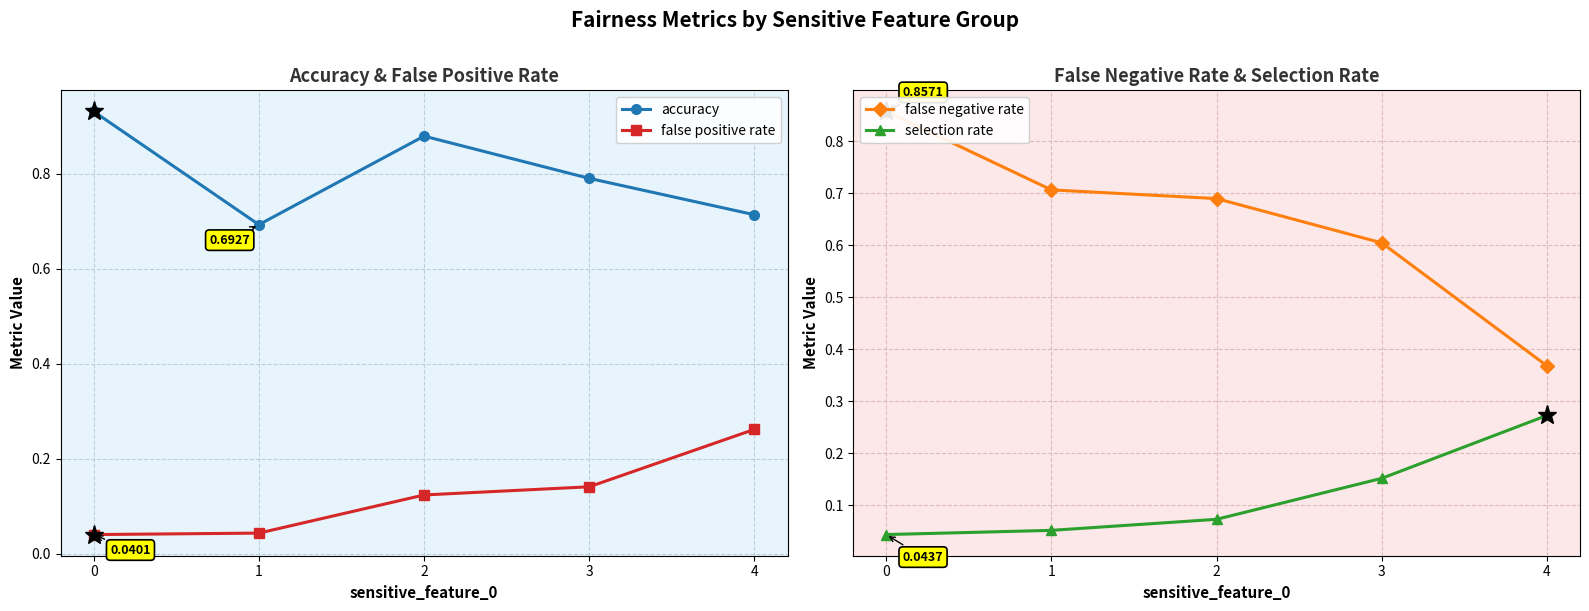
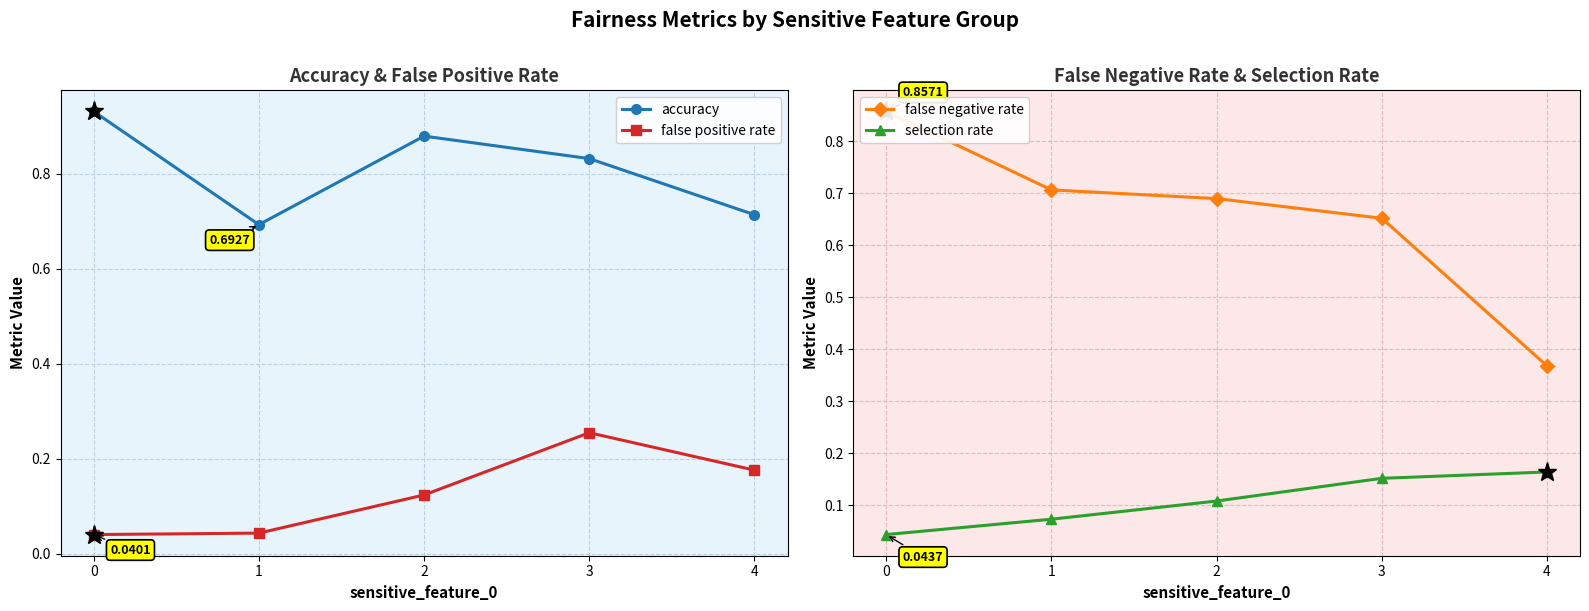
Accuracy & False Positive Rate, accuracy, 3: 0.79 -> 0.83
Accuracy & False Positive Rate, false positive rate, 3: 0.14 -> 0.25
Accuracy & False Positive Rate, false positive rate, 4: 0.26 -> 0.18
False Negative Rate & Selection Rate, selection rate, 1: 0.05 -> 0.07
False Negative Rate & Selection Rate, selection rate, 2: 0.07 -> 0.11
False Negative Rate & Selection Rate, false negative rate, 3: 0.60 -> 0.65
False Negative Rate & Selection Rate, selection rate, 4: 0.27 -> 0.16
